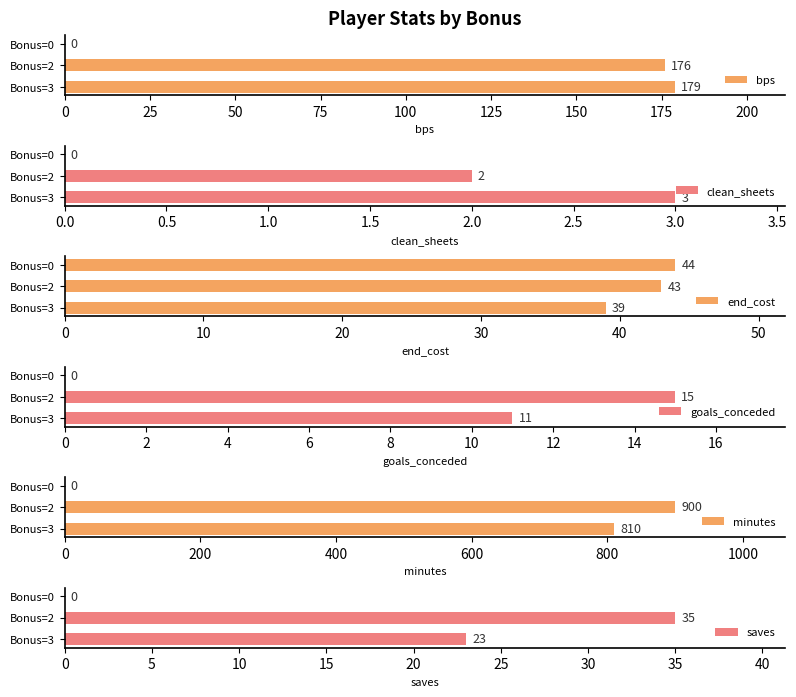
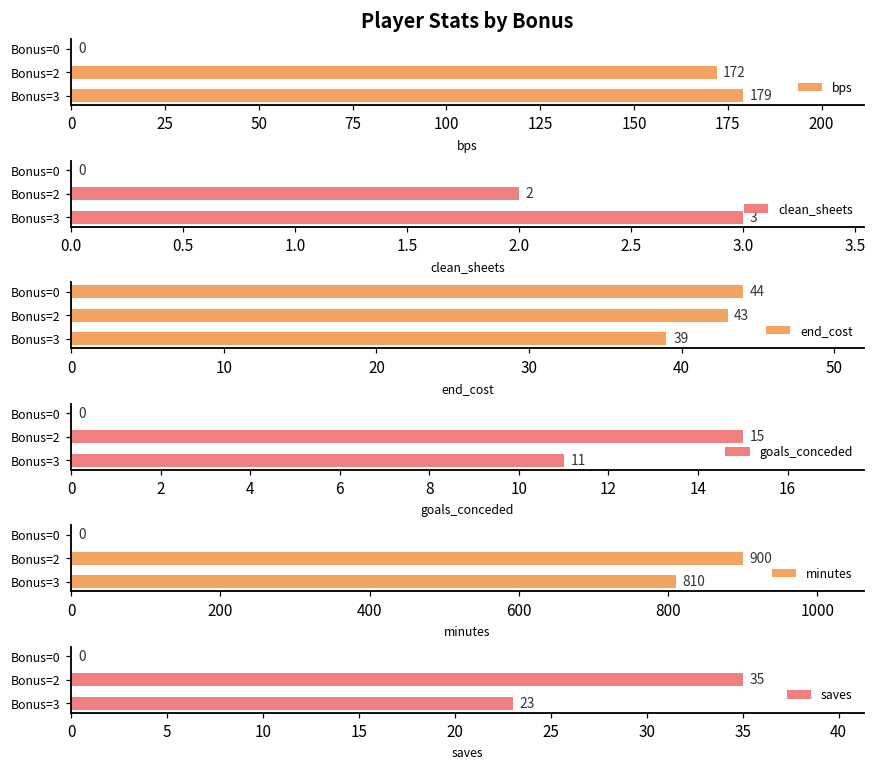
Player Stats by Bonus, Bonus=2: 176 -> 172
